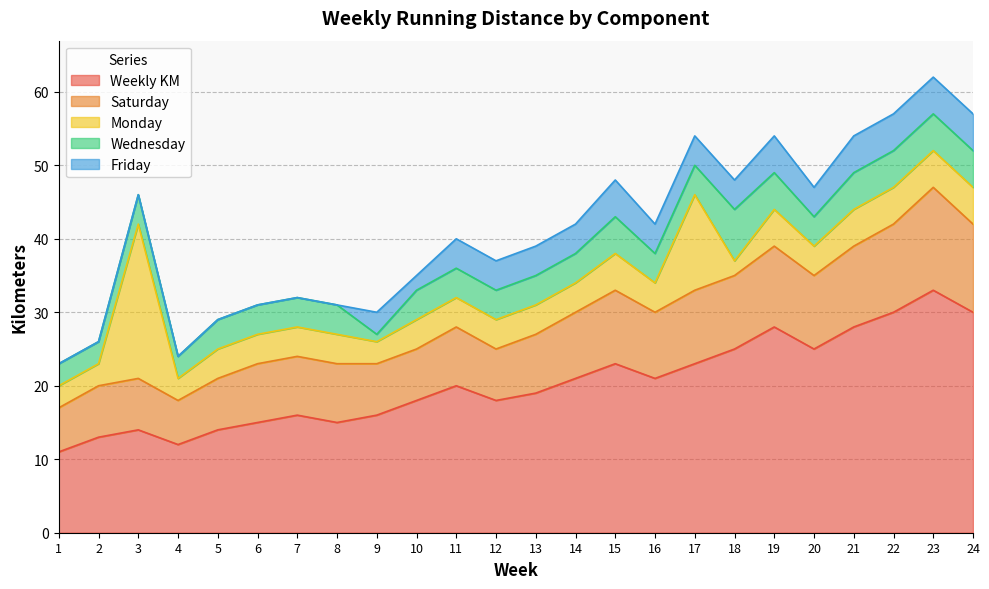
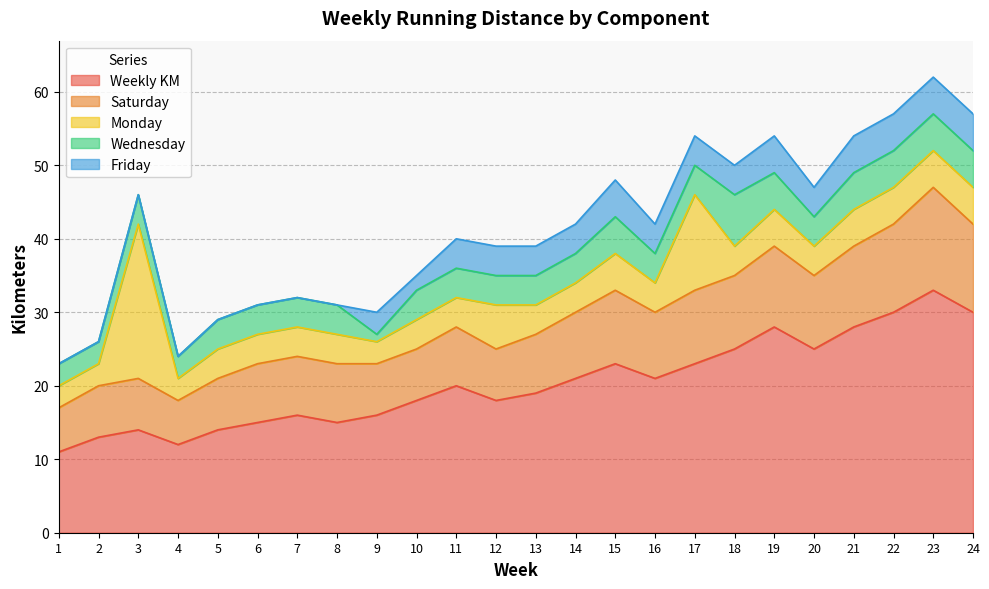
Monday, 12: 4 -> 6
Monday, 18: 2 -> 4
